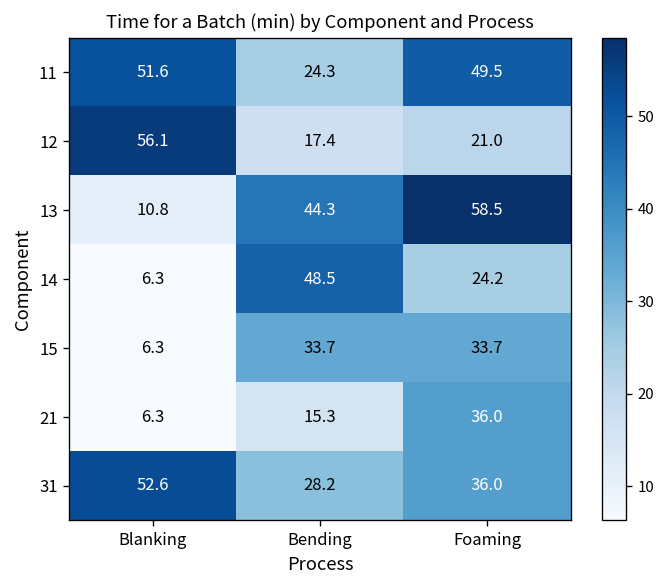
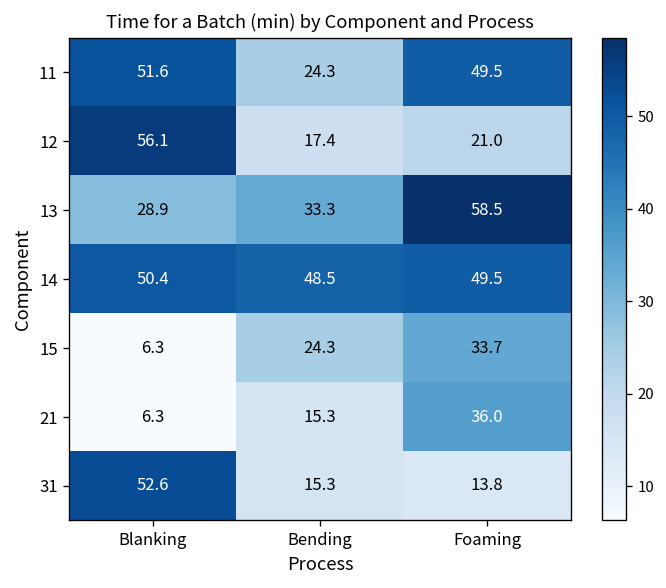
13, Blanking: 10.8 -> 28.9
13, Bending: 44.3 -> 33.3
14, Blanking: 6.3 -> 50.4
14, Foaming: 24.2 -> 49.5
15, Bending: 33.7 -> 24.3
31, Bending: 28.2 -> 15.3
31, Foaming: 36.0 -> 13.8
